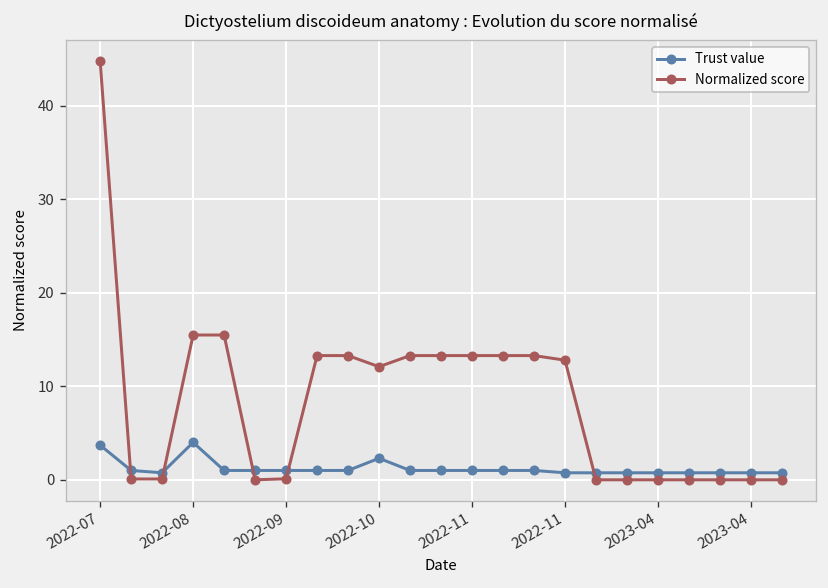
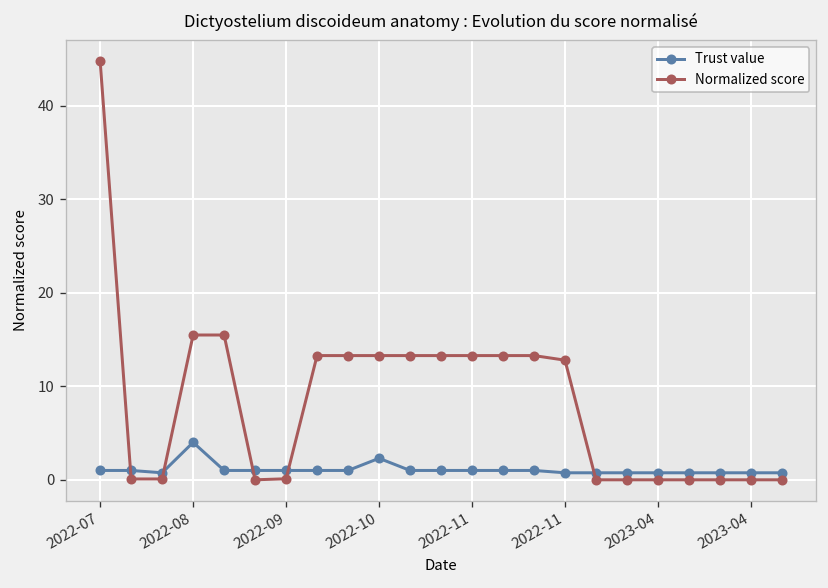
Trust value, 2022-07: 4 -> 1
Normalized score, 2022-10: 12 -> 13
